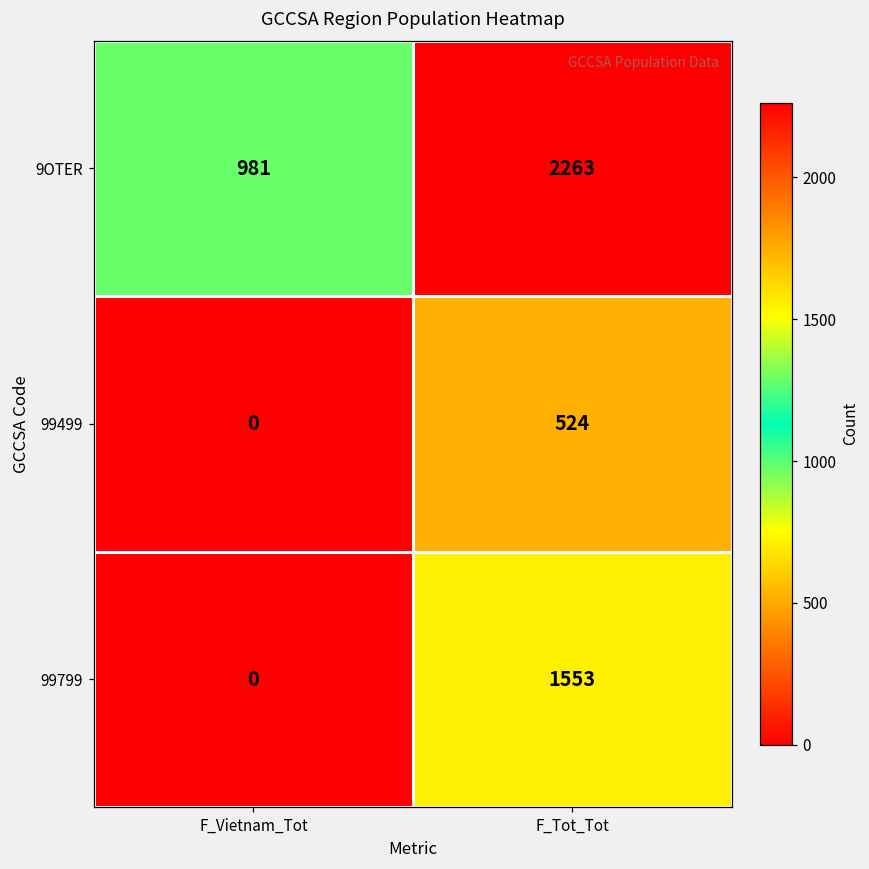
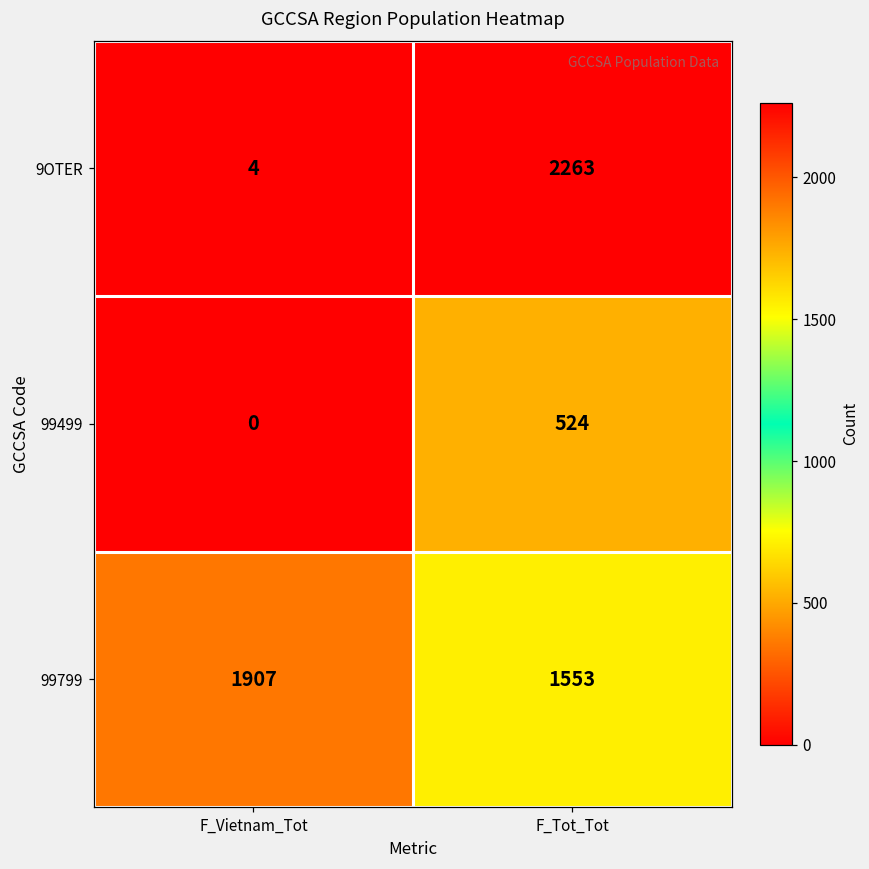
9OTER, F_Vietnam_Tot: 981 -> 4
99799, F_Vietnam_Tot: 0 -> 1907
